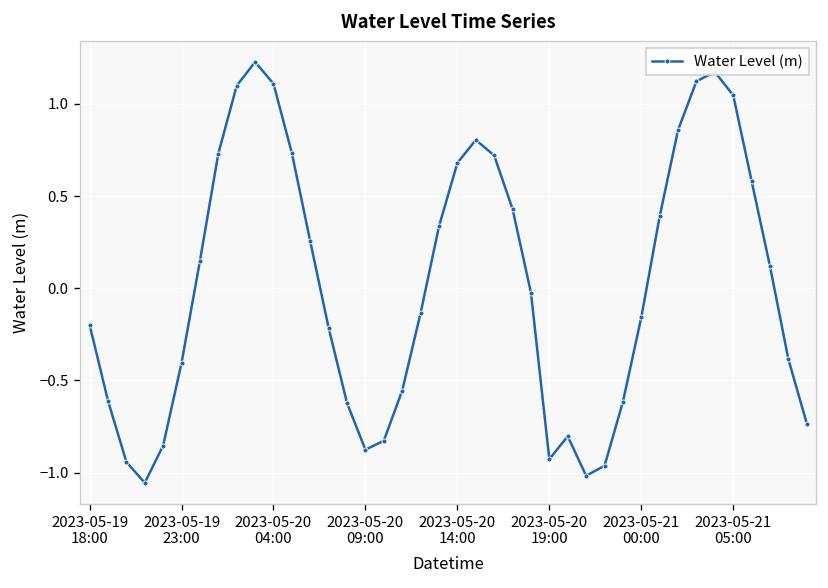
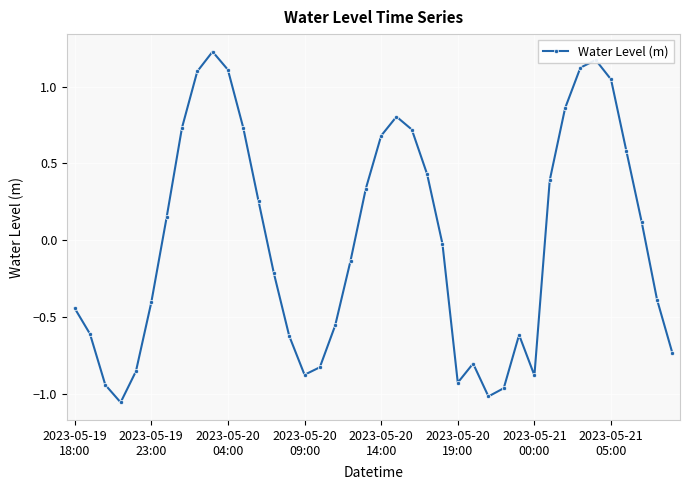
2023-05-19 18:00: -0.20 -> -0.44
2023-05-21 00:00: -0.16 -> -0.88
